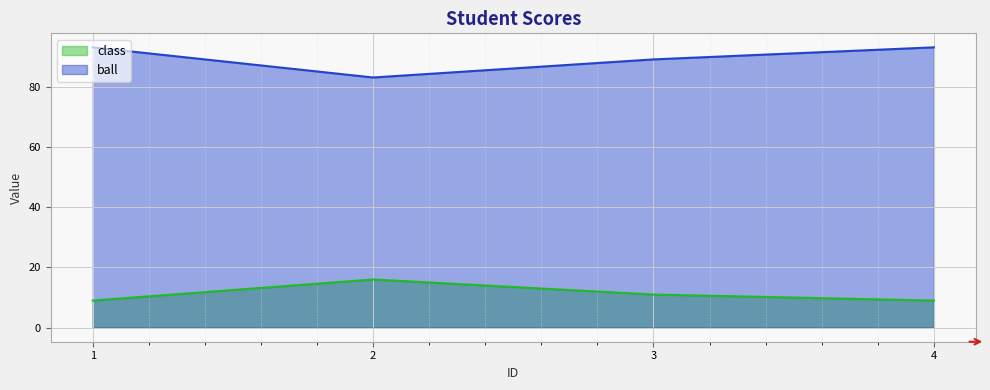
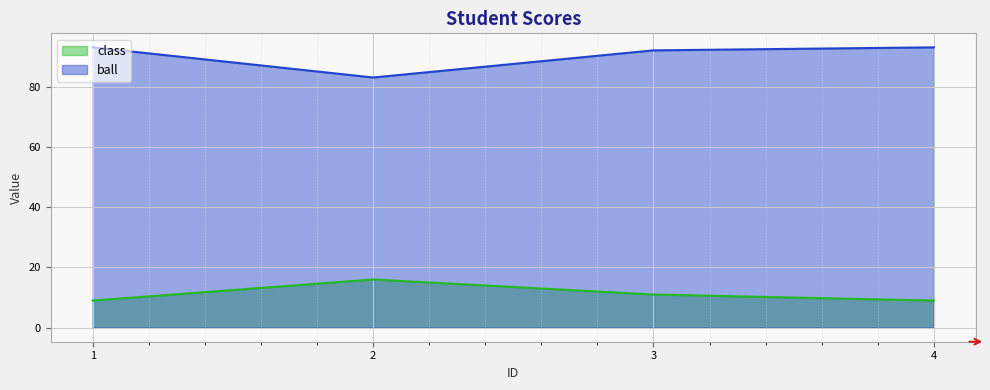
ball, 3: 89 -> 92
